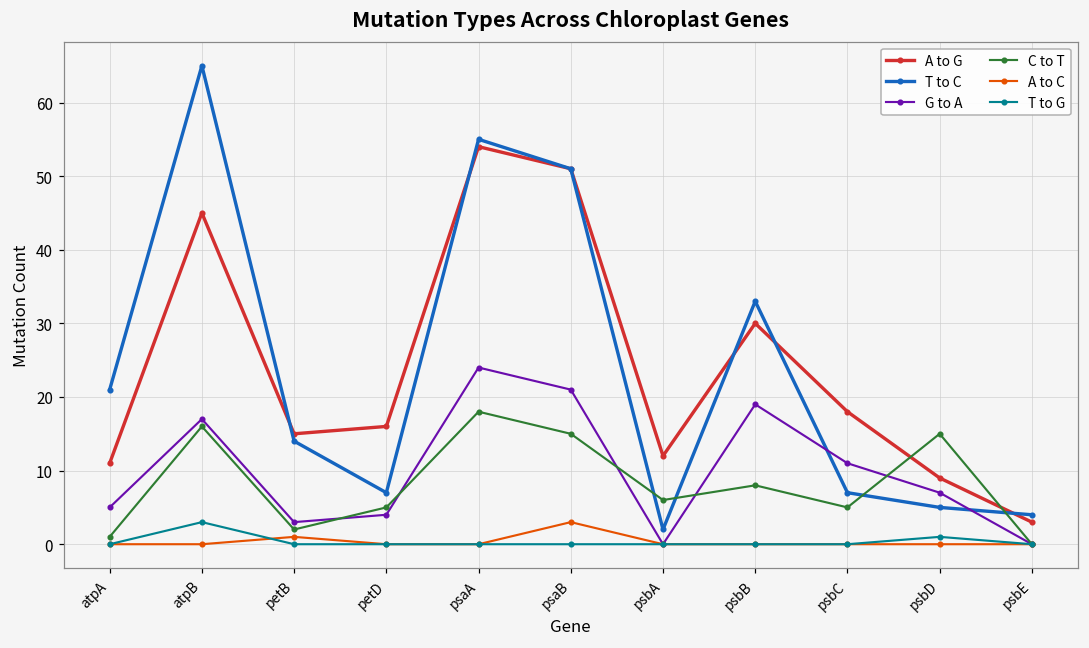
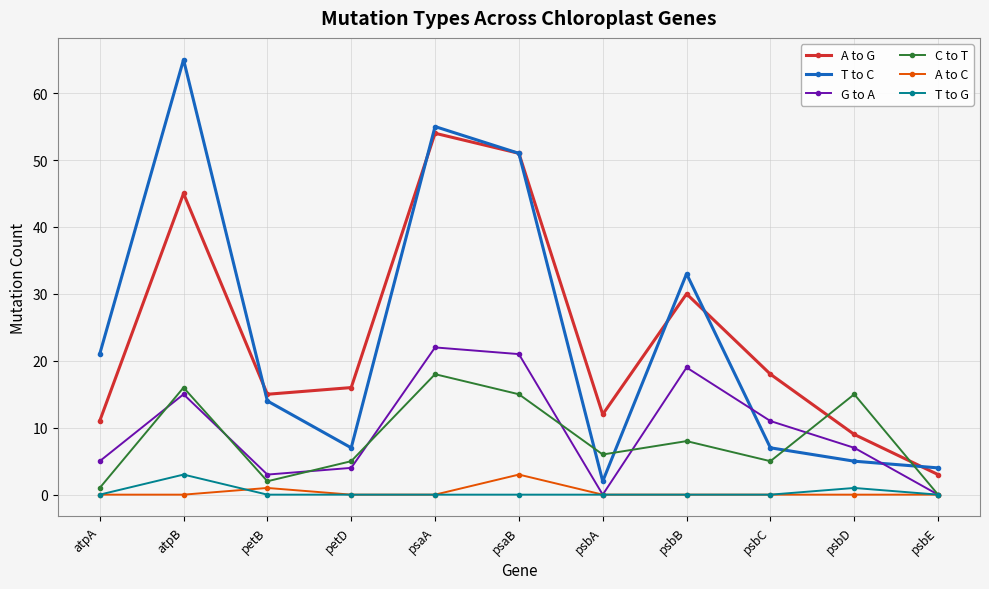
G to A, atpB: 17 -> 15
G to A, psaA: 24 -> 22
